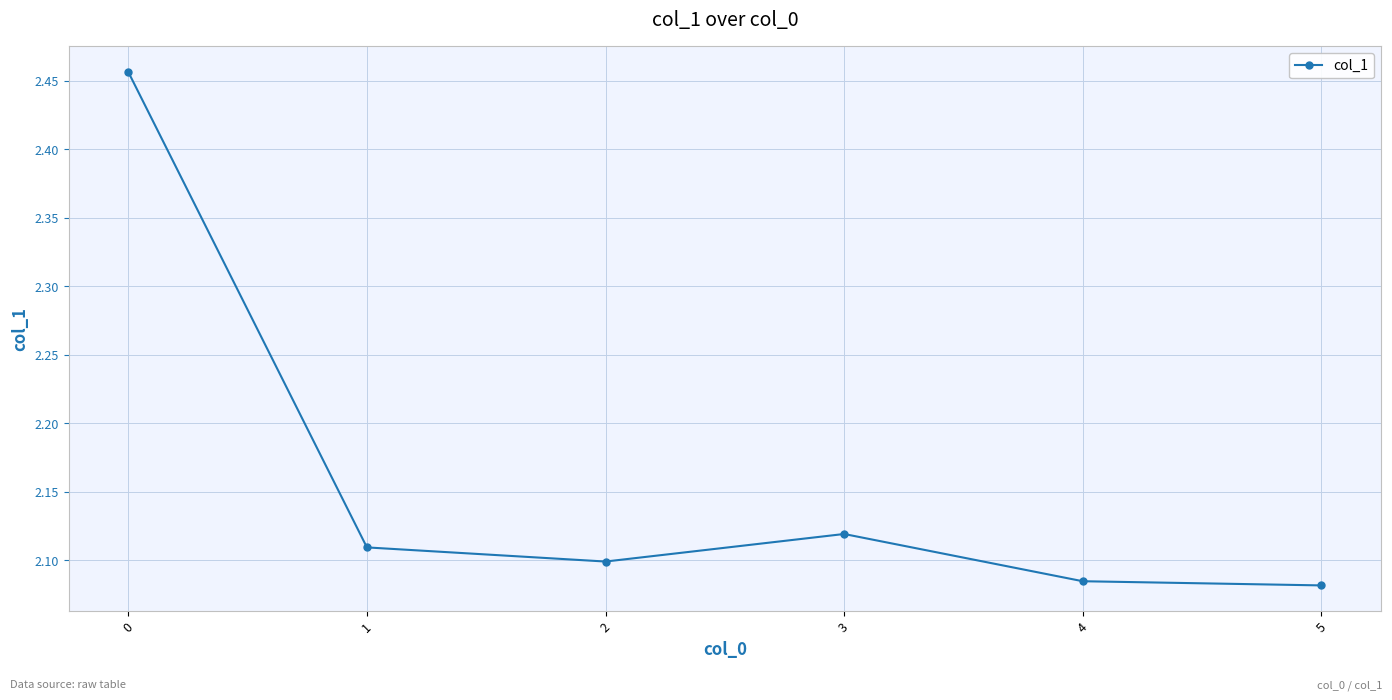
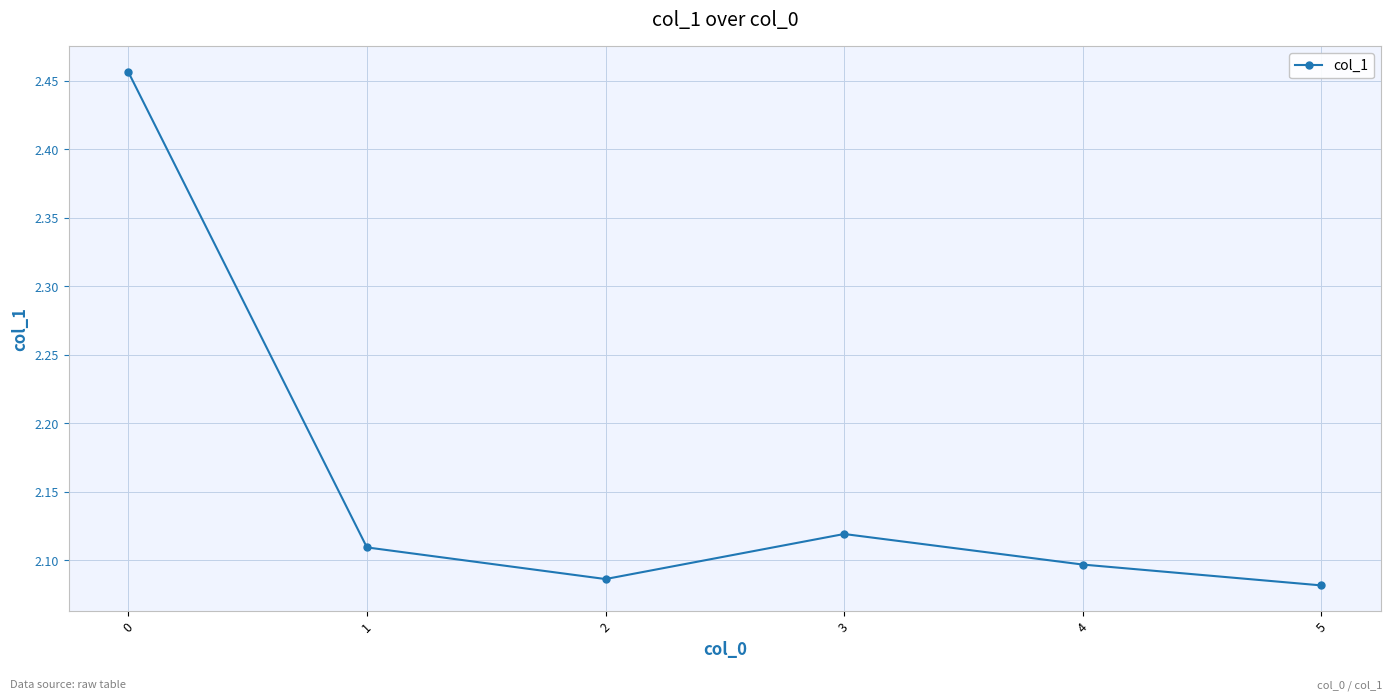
2: 2.099 -> 2.086
4: 2.085 -> 2.097
